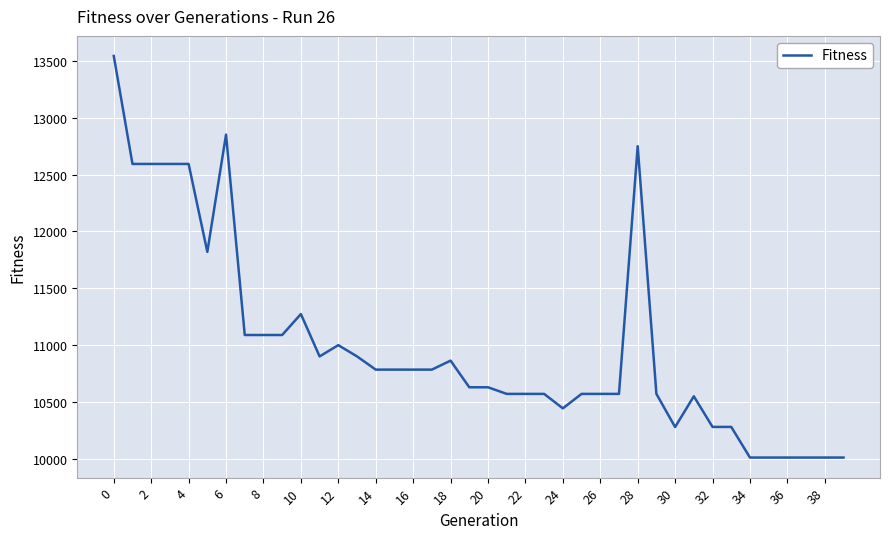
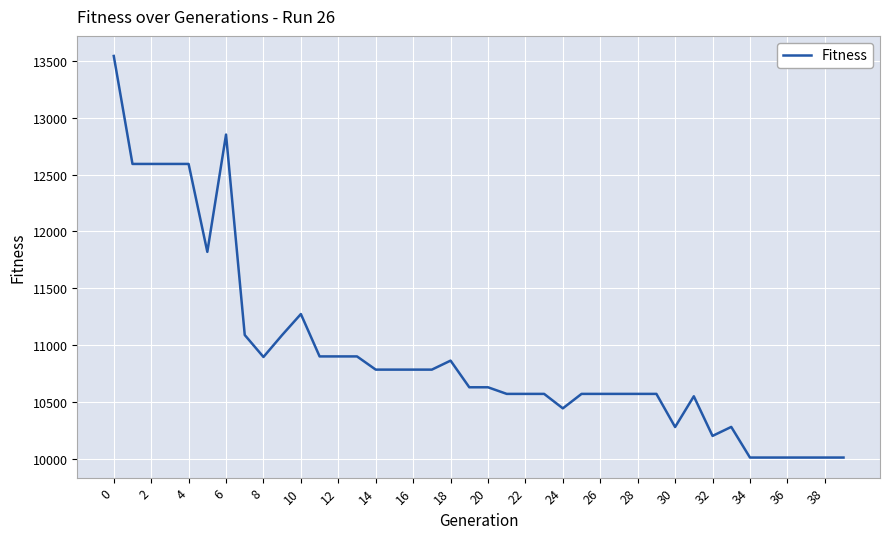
8: 11090 -> 10900
12: 11000 -> 10900
28: 12750 -> 10570
32: 10280 -> 10210
